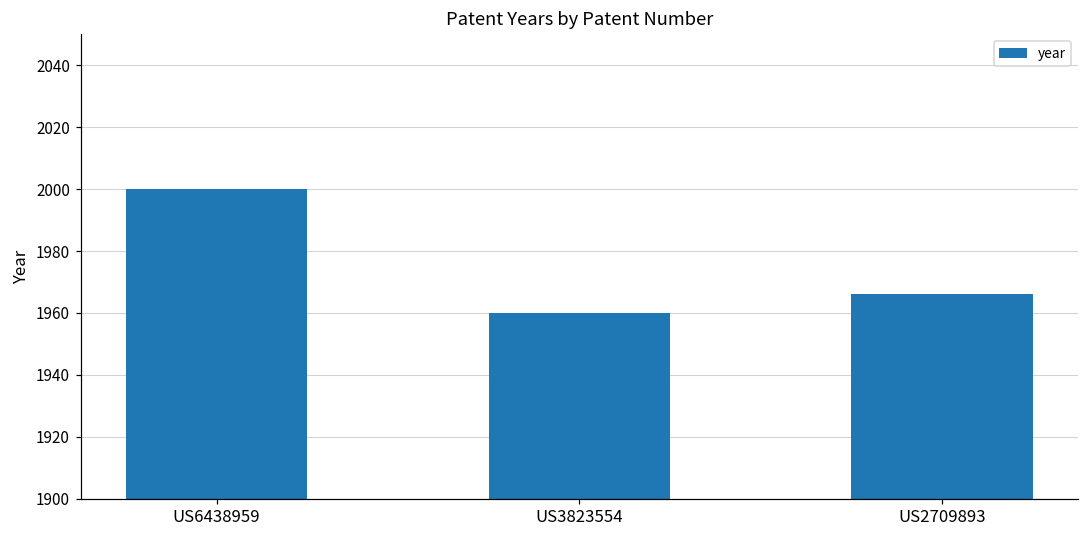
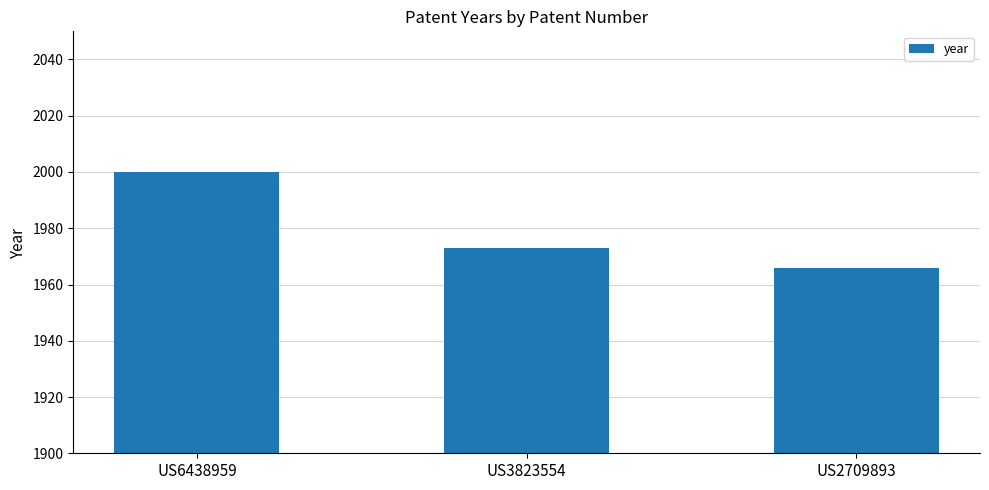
US3823554: 1960 -> 1973
